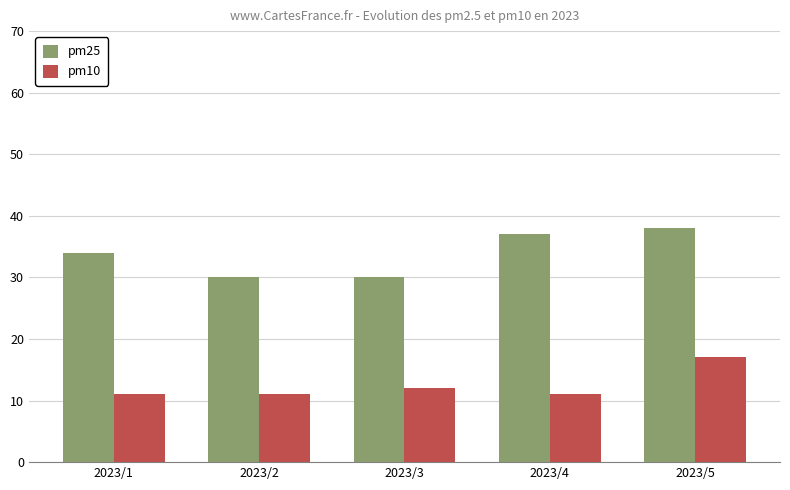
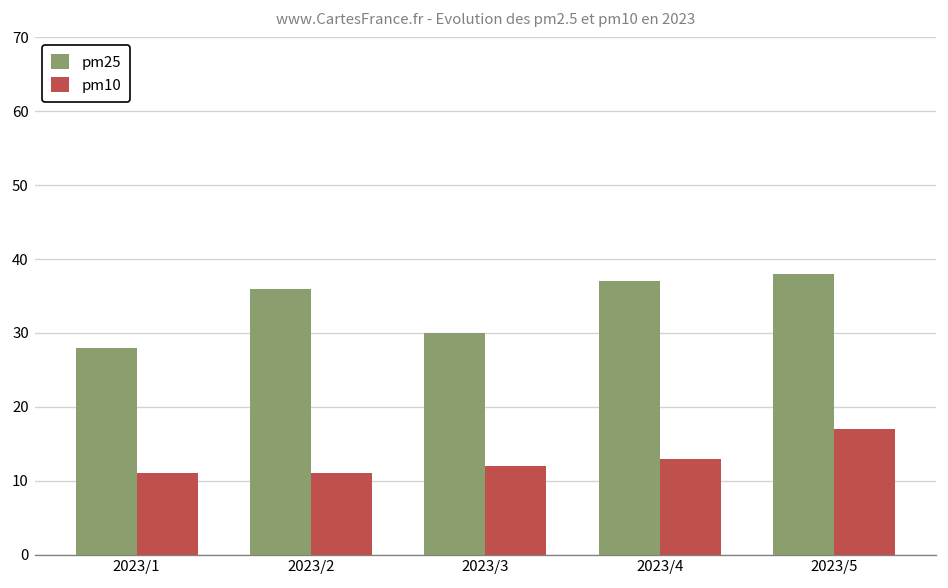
pm25, 2023/1: 34 -> 28
pm25, 2023/2: 30 -> 36
pm10, 2023/4: 11 -> 13
